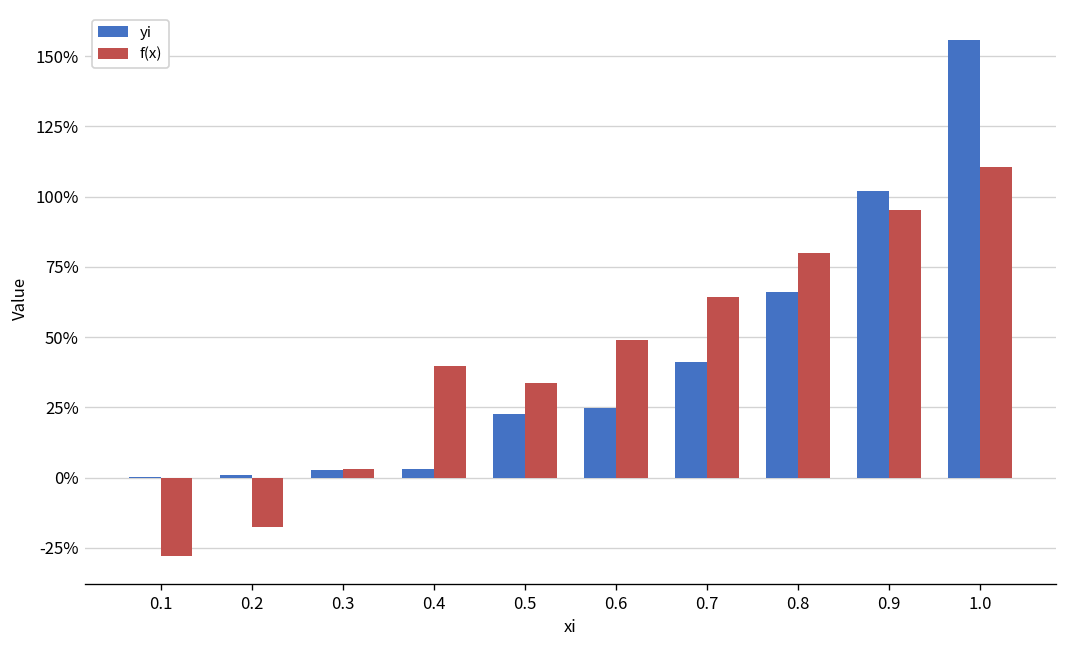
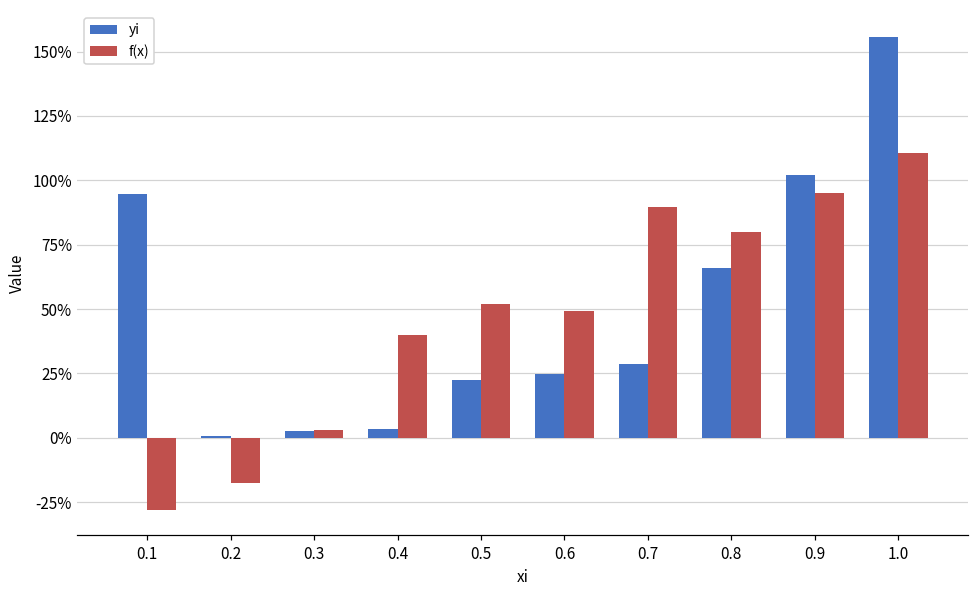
yi, 0.1: 0% -> 95%
f(x), 0.5: 34% -> 52%
yi, 0.7: 41% -> 29%
f(x), 0.7: 64% -> 90%
